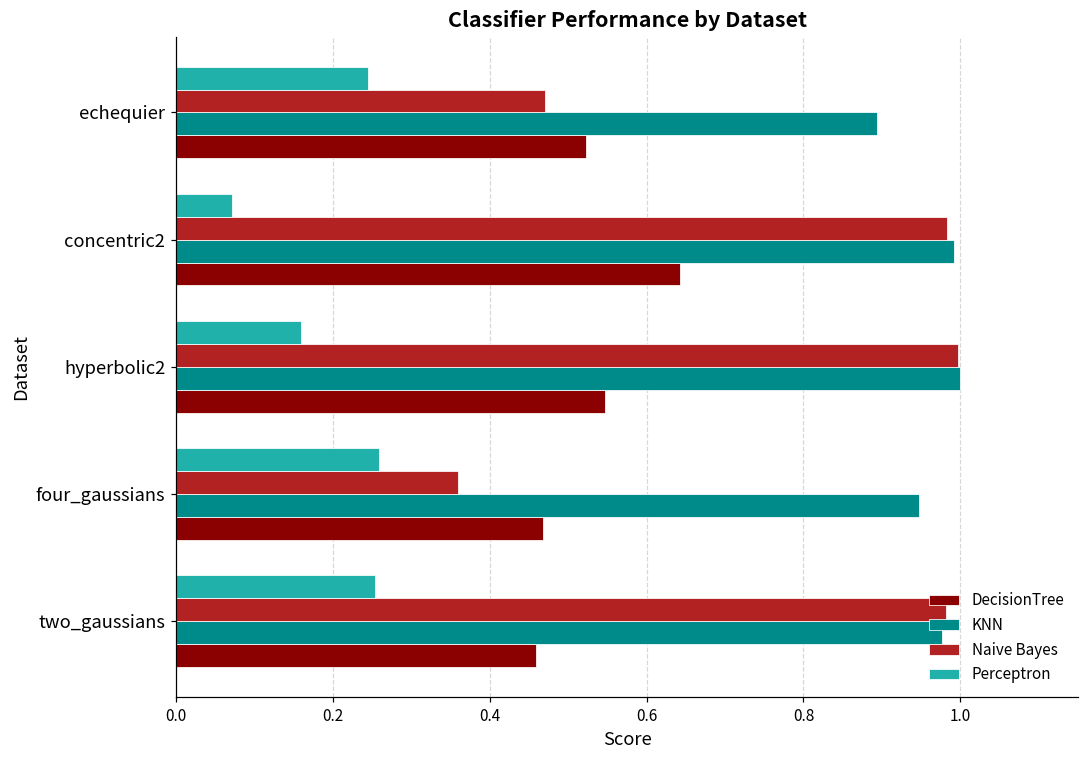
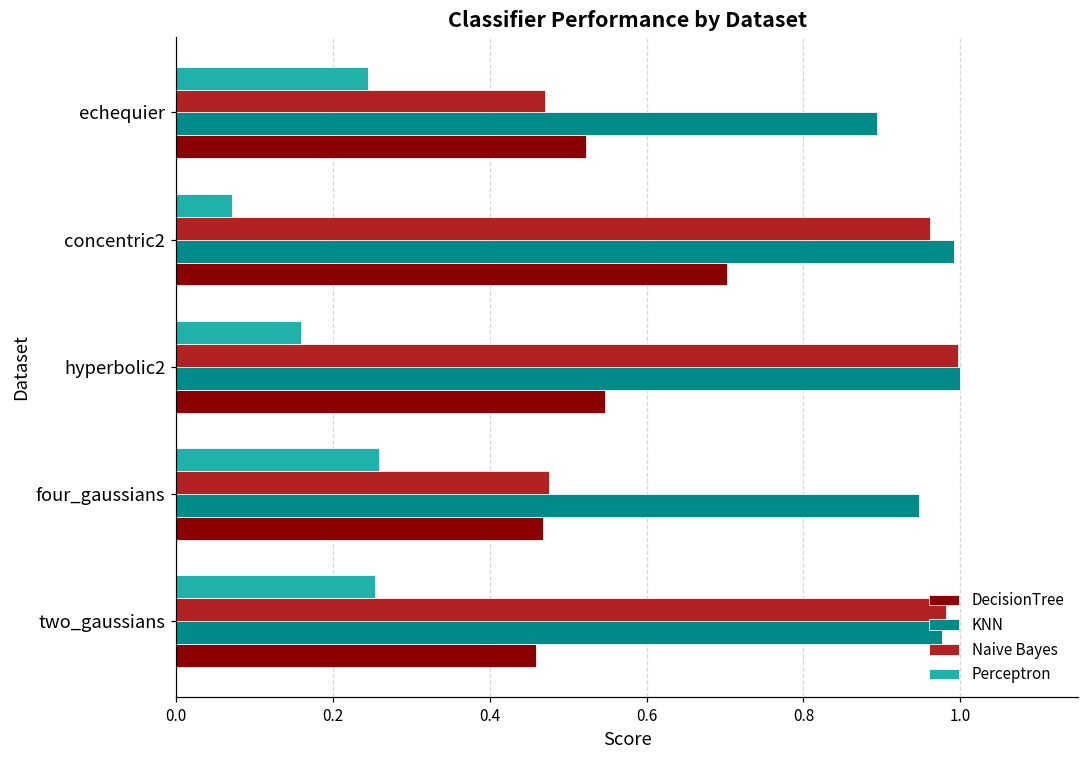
Naive Bayes, concentric2: 0.98 -> 0.96
DecisionTree, concentric2: 0.64 -> 0.70
Naive Bayes, four_gaussians: 0.36 -> 0.48
